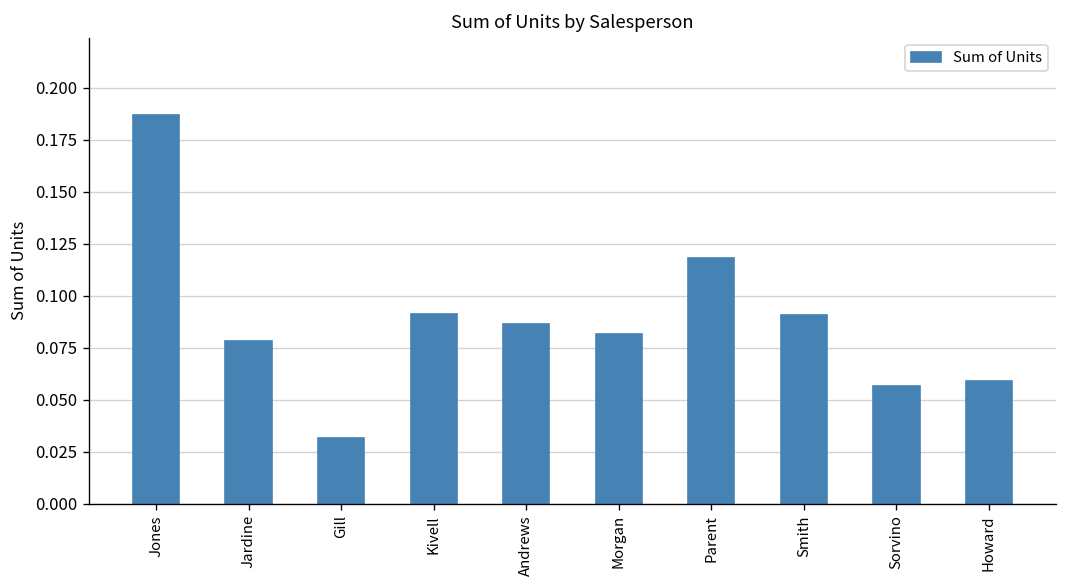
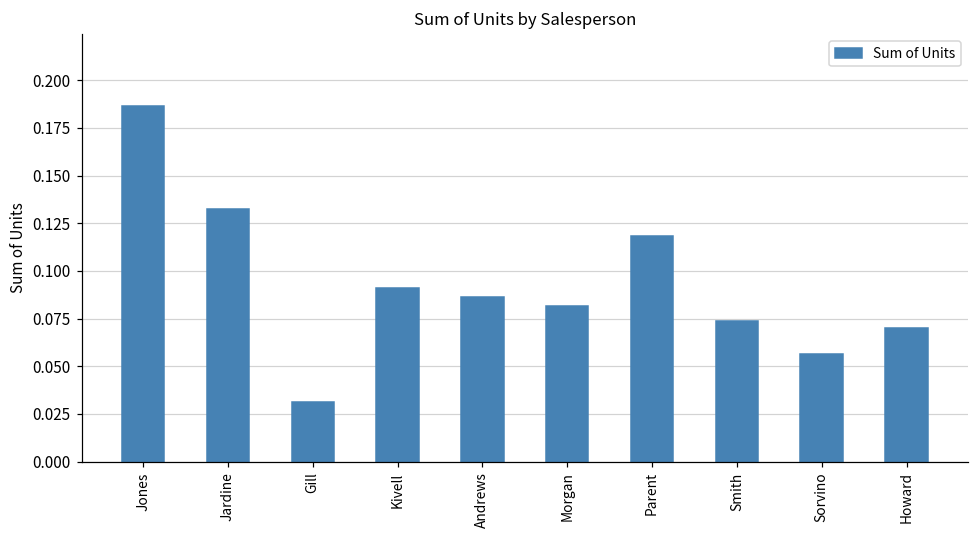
Jardine: 0.078 -> 0.132
Smith: 0.091 -> 0.074
Howard: 0.059 -> 0.070
